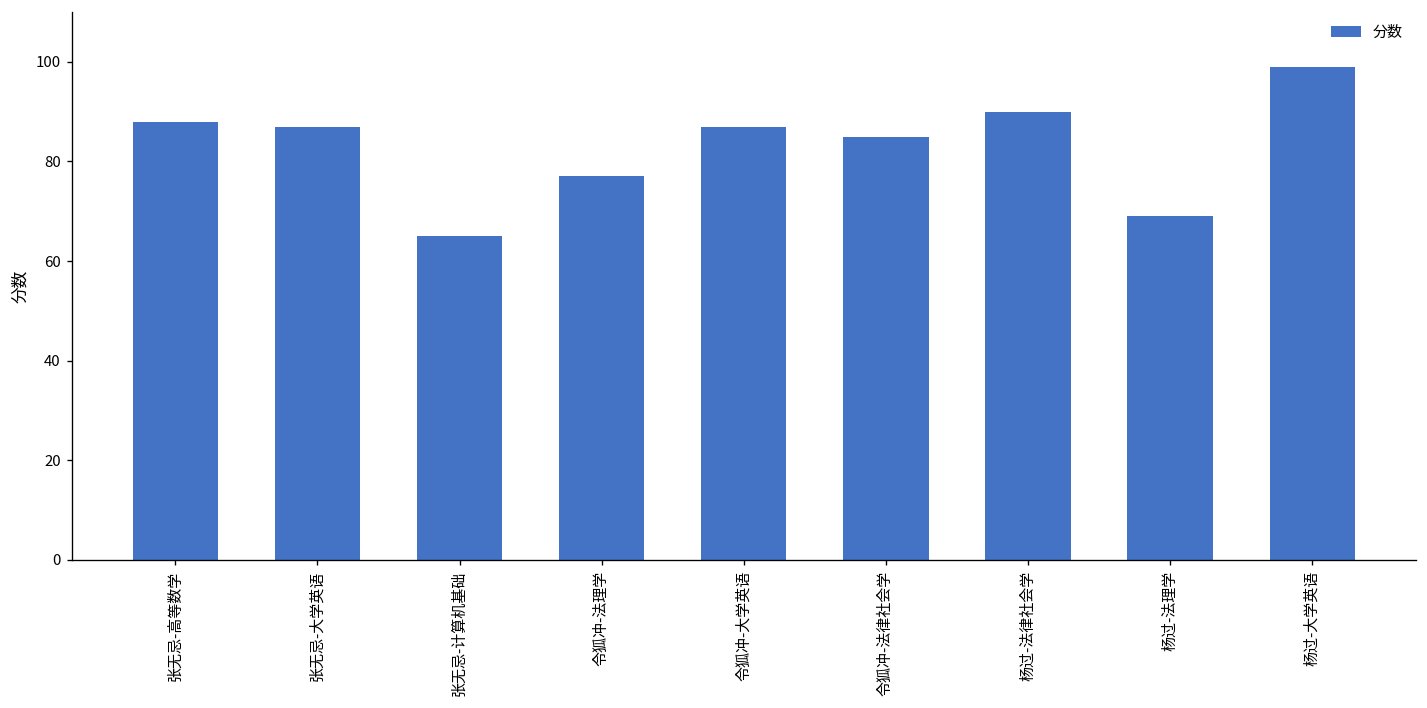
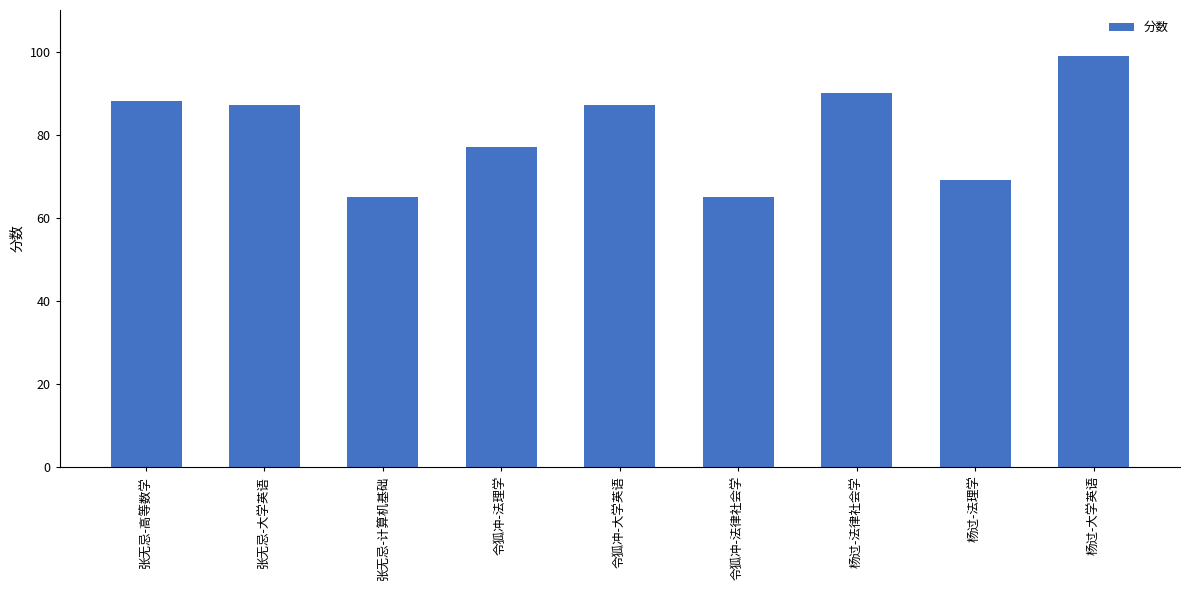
令狐冲-法律社会学: 85 -> 65
